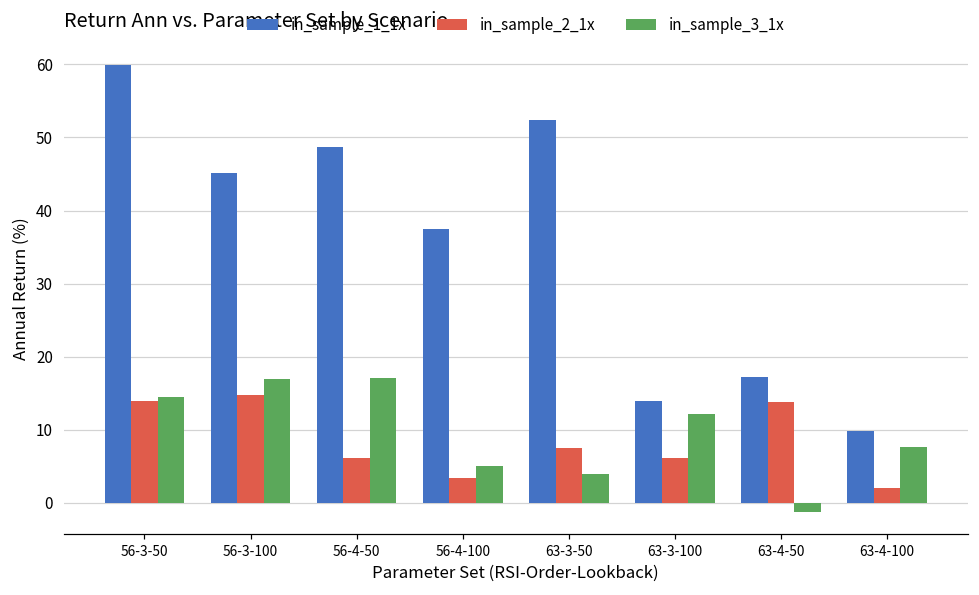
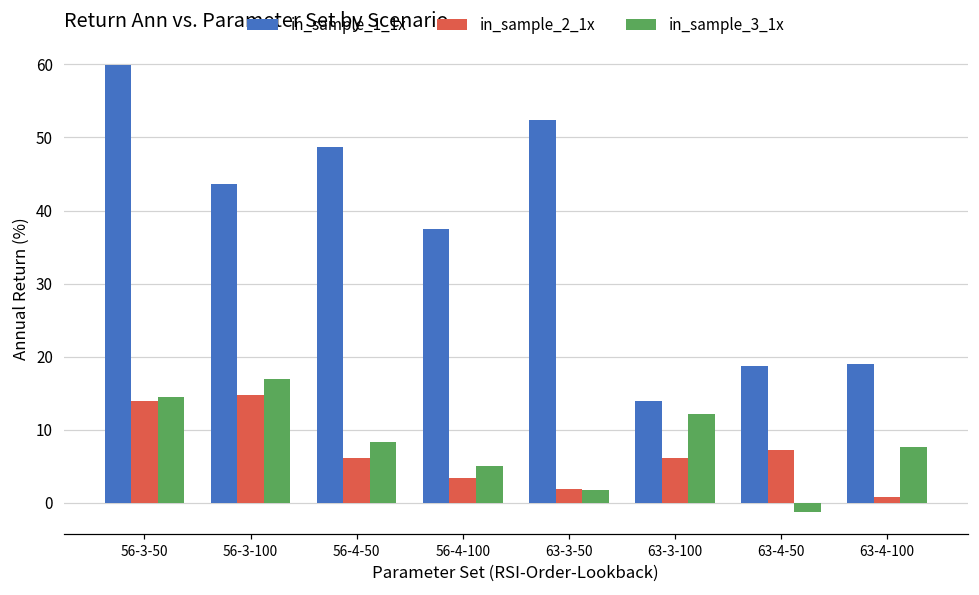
in_sample_1_1x, 56-3-100: 45 -> 44
in_sample_3_1x, 56-4-50: 17 -> 8
in_sample_2_1x, 63-3-50: 8 -> 2
in_sample_3_1x, 63-3-50: 4 -> 2
in_sample_1_1x, 63-4-50: 17 -> 19
in_sample_2_1x, 63-4-50: 14 -> 7
in_sample_1_1x, 63-4-100: 10 -> 19
in_sample_2_1x, 63-4-100: 2 -> 1
